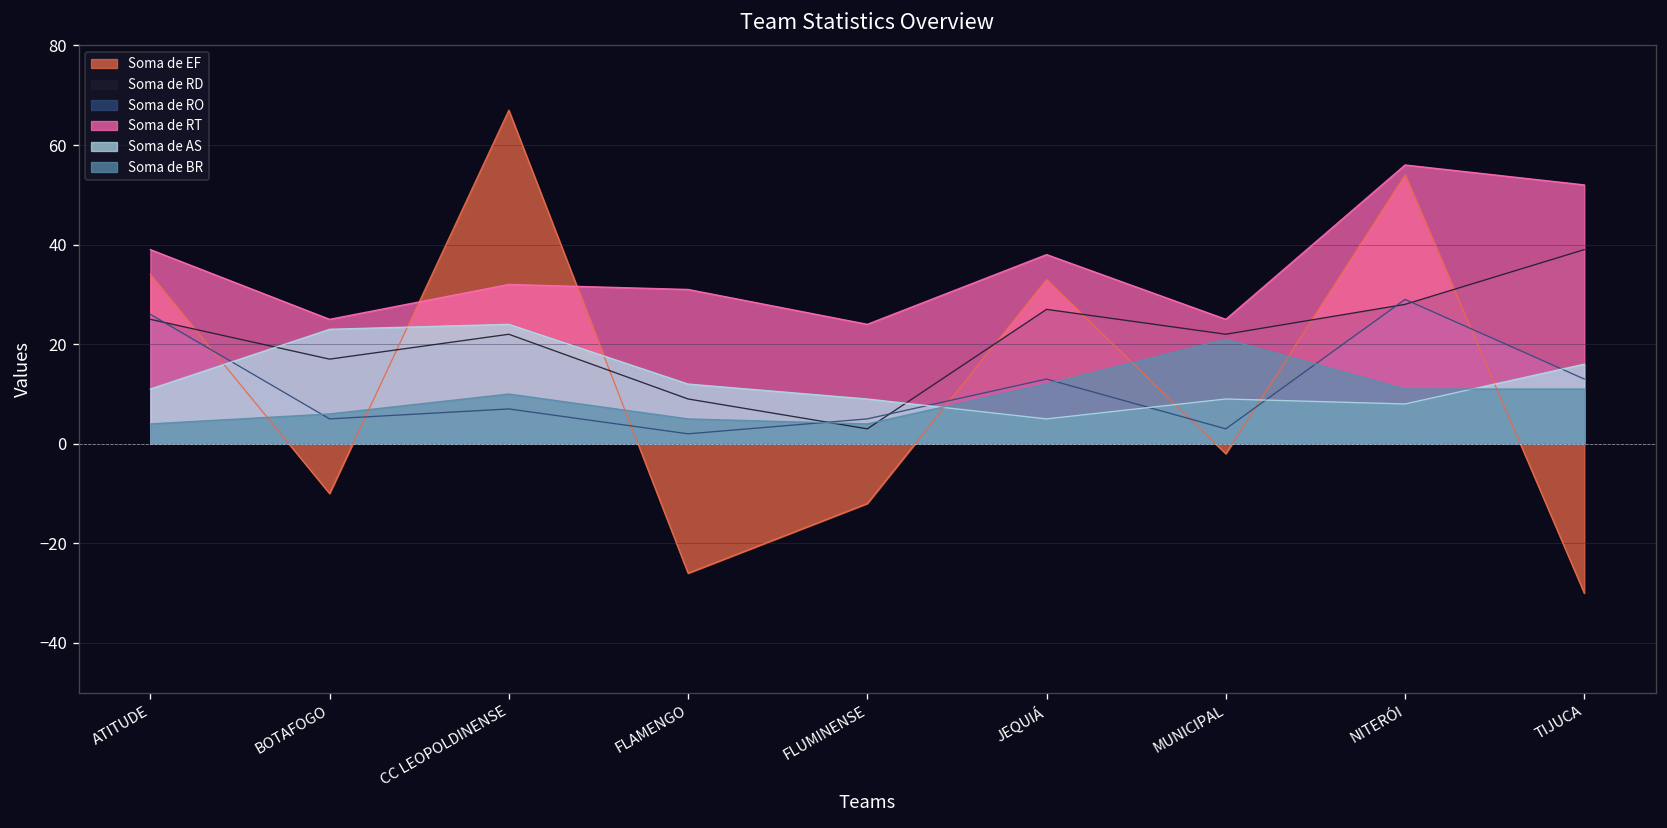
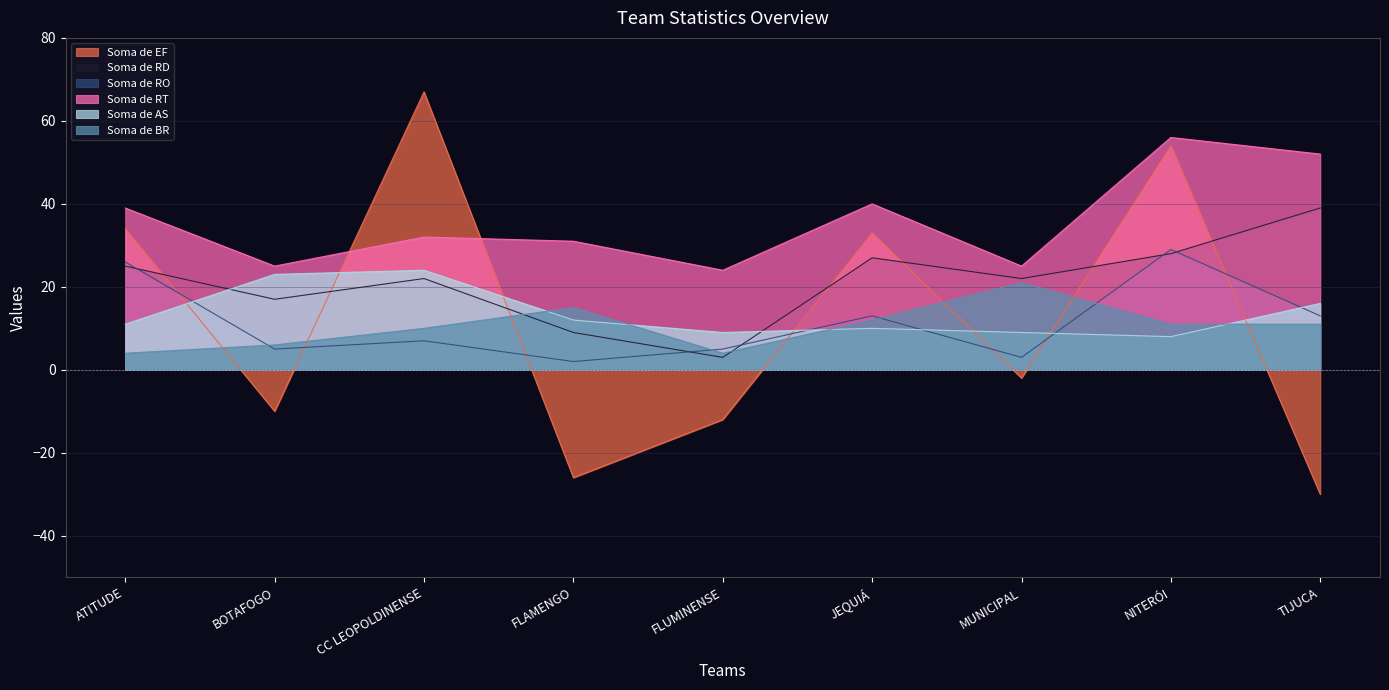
Soma de BR, FLAMENGO: 5 -> 15
Soma de RT, JEQUIÁ: 38 -> 40
Soma de AS, JEQUIÁ: 5 -> 10
